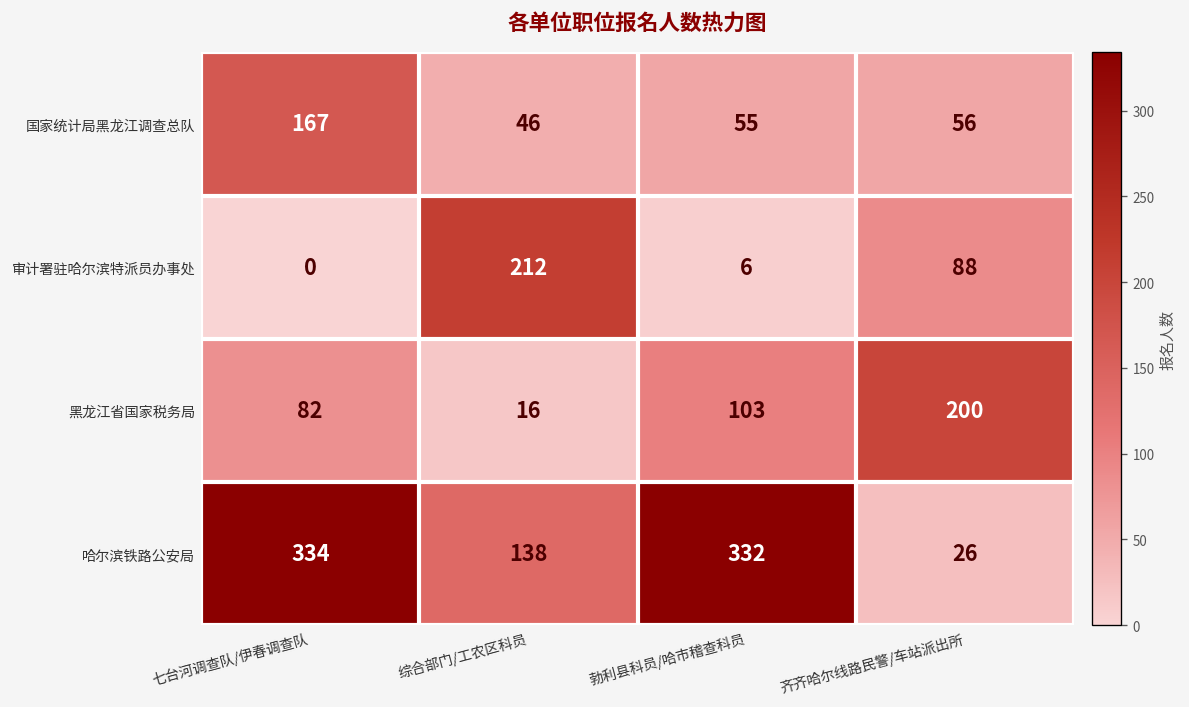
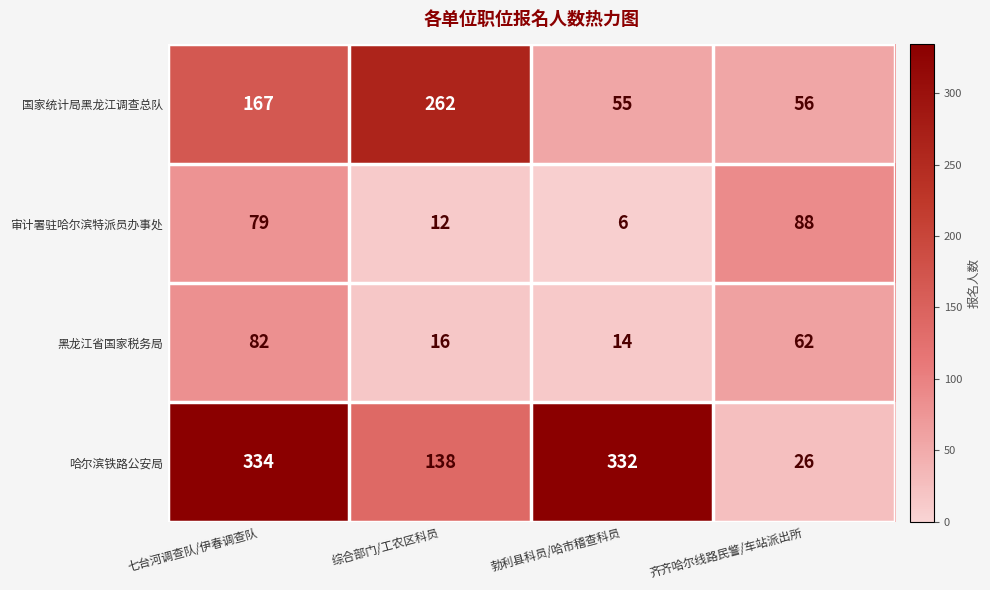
国家统计局黑龙江调查总队, 综合部门/工农区科员: 46 -> 262
审计署驻哈尔滨特派员办事处, 七台河调查队/伊春调查队: 0 -> 79
审计署驻哈尔滨特派员办事处, 综合部门/工农区科员: 212 -> 12
黑龙江省国家税务局, 勃利县科员/哈市稽查科员: 103 -> 14
黑龙江省国家税务局, 齐齐哈尔线路民警/车站派出所: 200 -> 62
